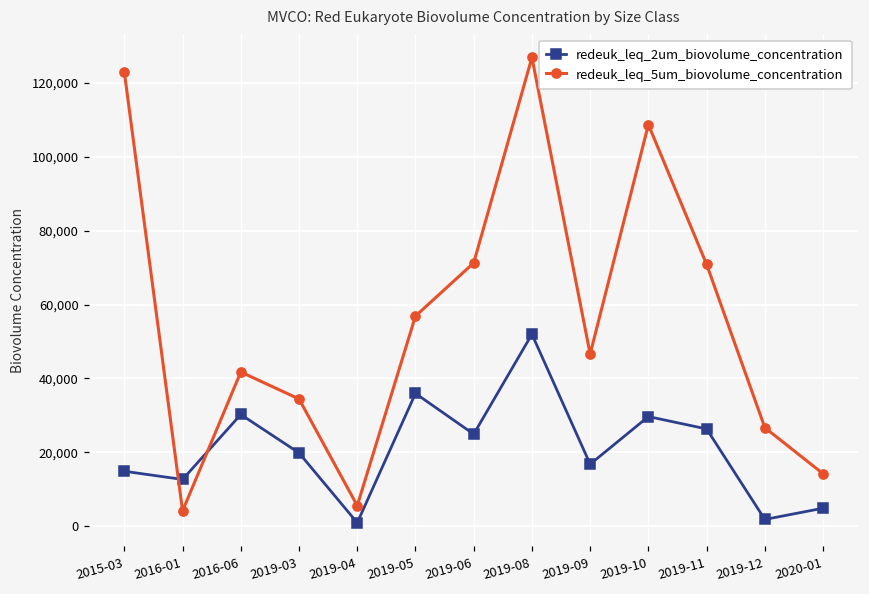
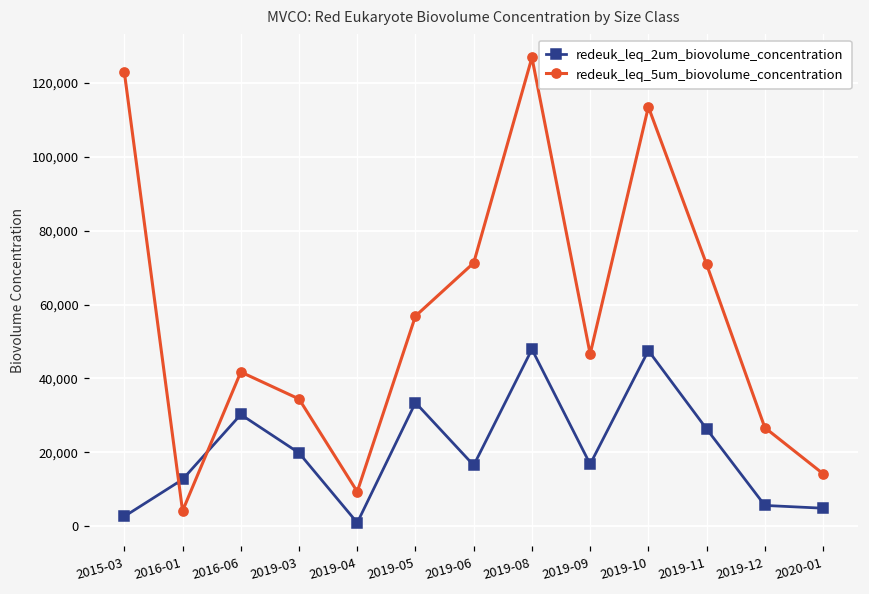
redeuk_leq_2um_biovolume_concentration, 2015-03: 15,000 -> 3,000
redeuk_leq_5um_biovolume_concentration, 2019-04: 6,000 -> 9,000
redeuk_leq_2um_biovolume_concentration, 2019-05: 36,000 -> 33,000
redeuk_leq_2um_biovolume_concentration, 2019-06: 25,000 -> 16,000
redeuk_leq_2um_biovolume_concentration, 2019-08: 52,000 -> 48,000
redeuk_leq_2um_biovolume_concentration, 2019-10: 30,000 -> 48,000
redeuk_leq_5um_biovolume_concentration, 2019-10: 109,000 -> 114,000
redeuk_leq_2um_biovolume_concentration, 2019-12: 2,000 -> 6,000
